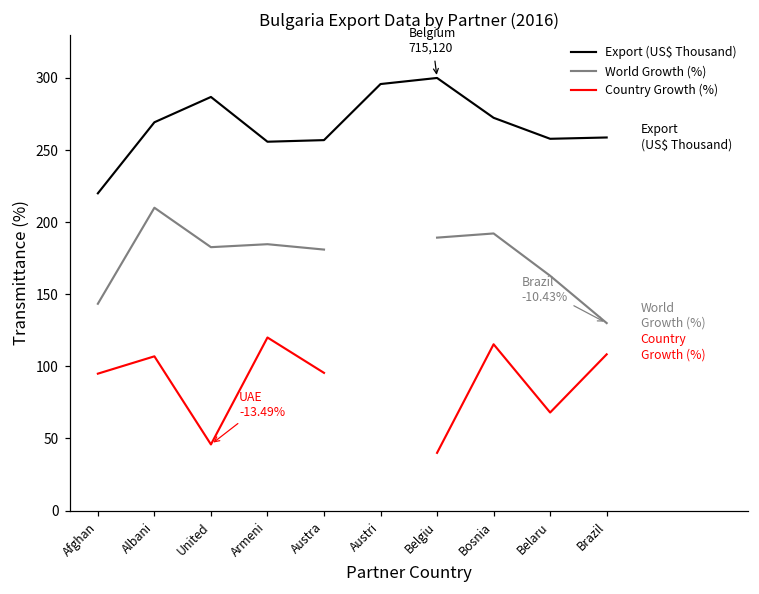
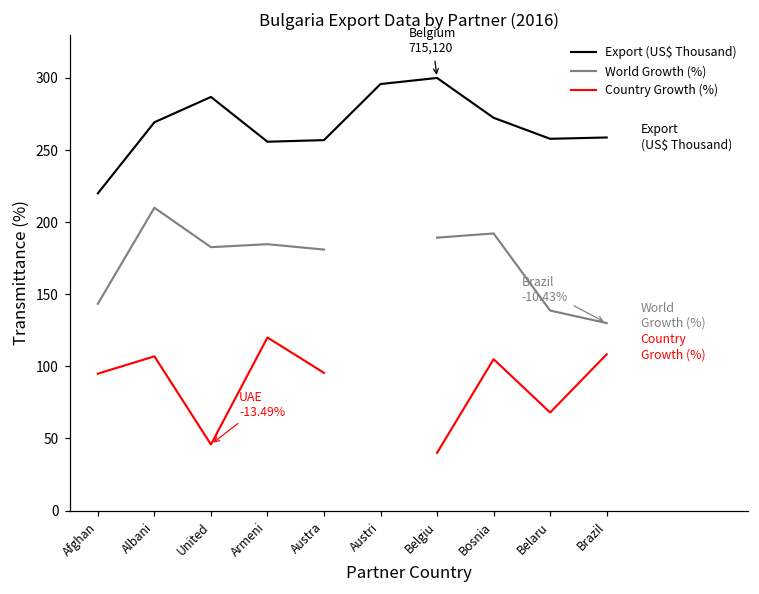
Country Growth (%), Bosnia: 115 -> 105
World Growth (%), Belaru: 163 -> 139
